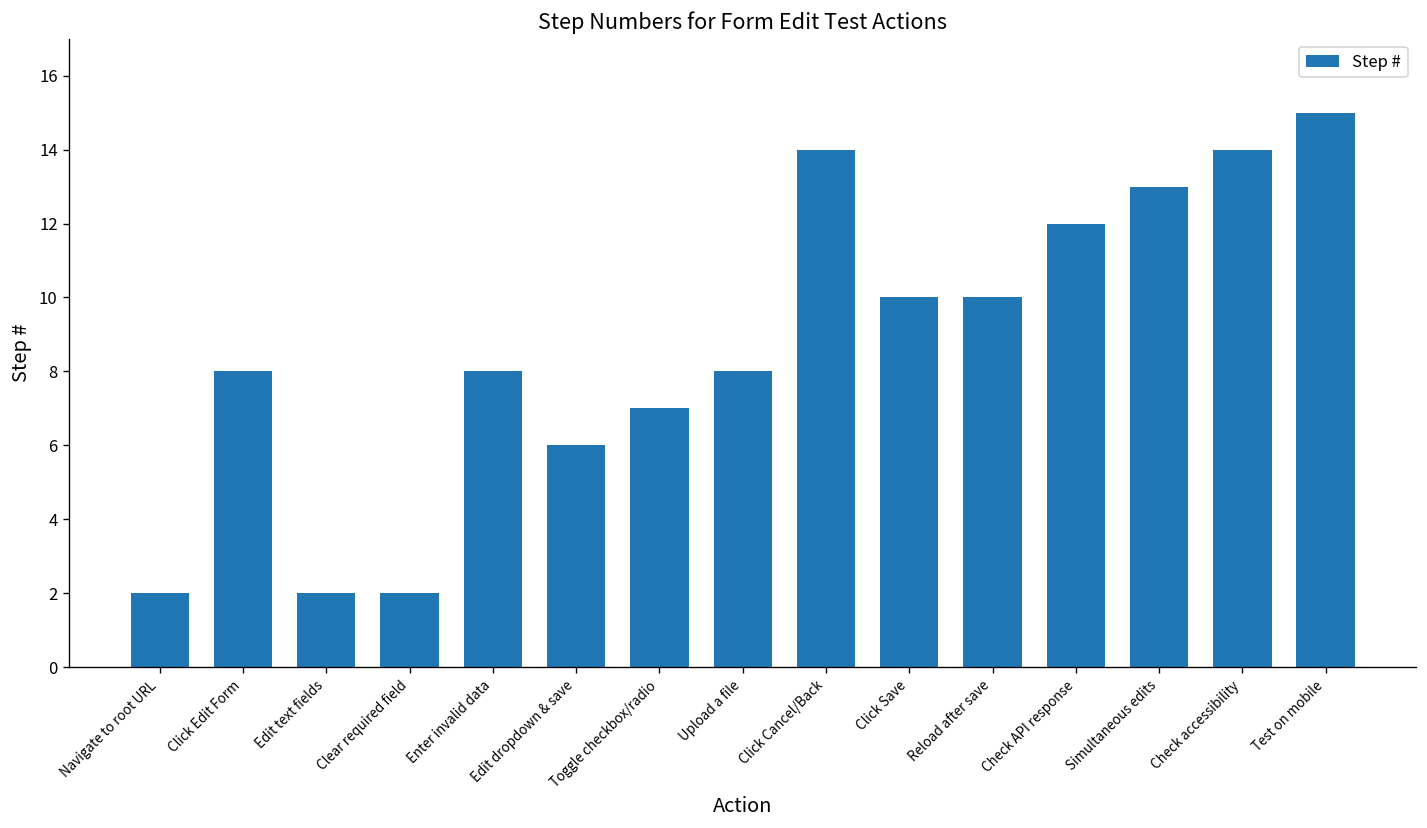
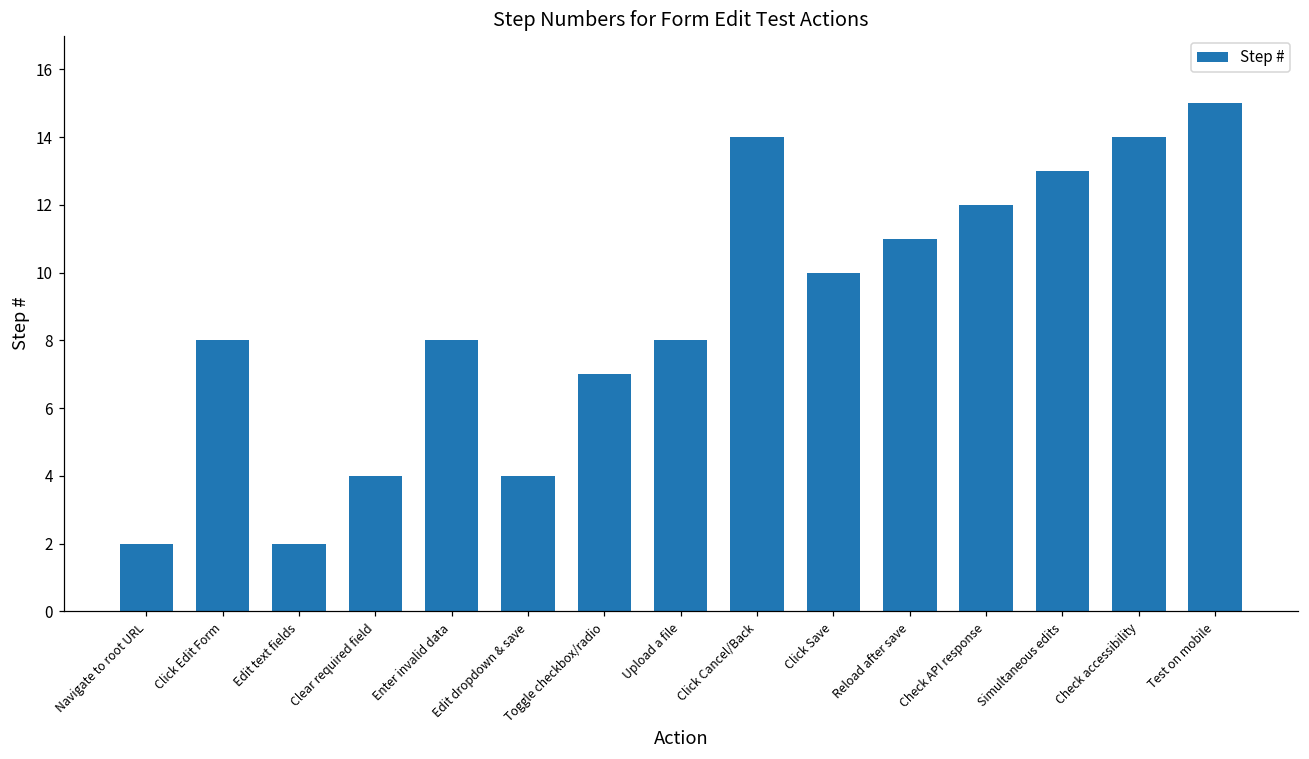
Clear required field: 2 -> 4
Edit dropdown & save: 6 -> 4
Reload after save: 10 -> 11
